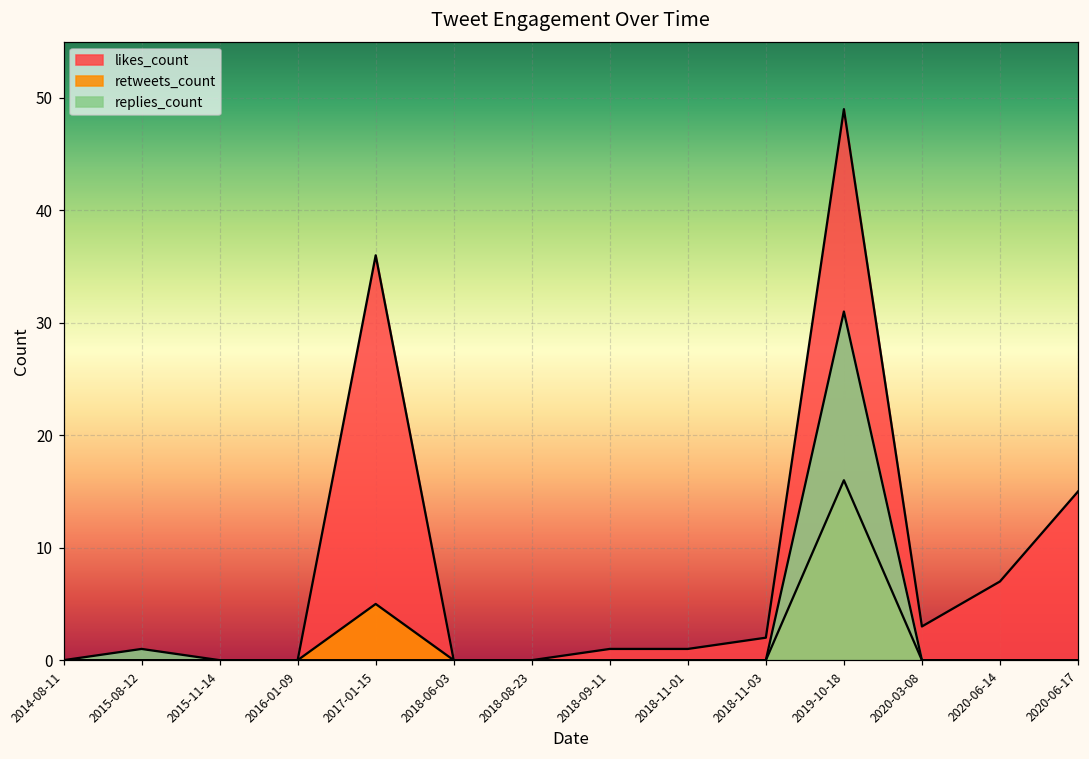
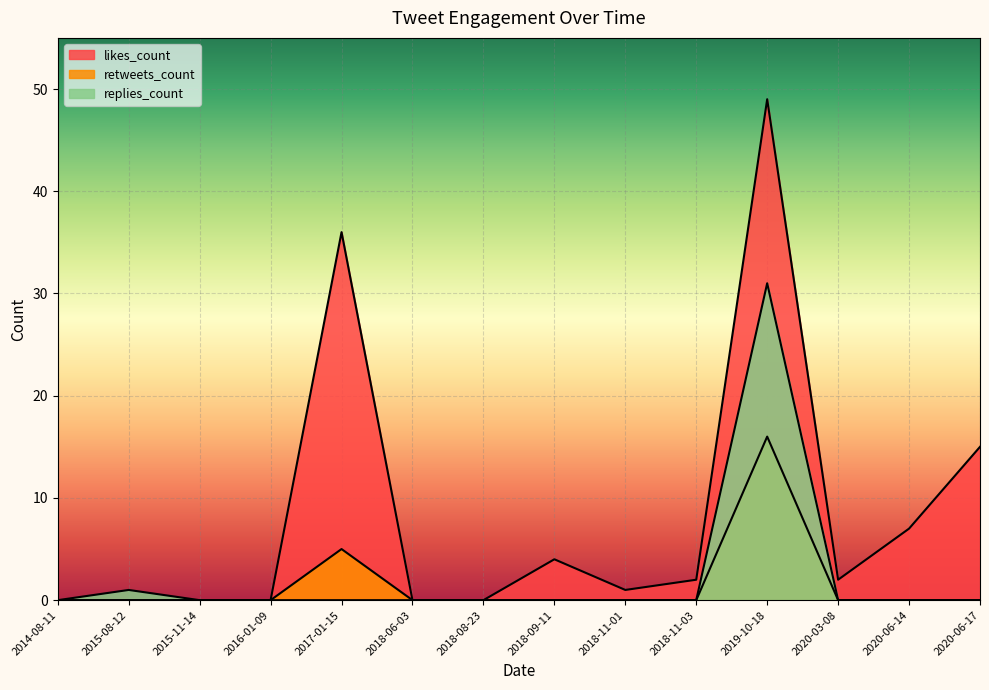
likes_count, 2018-09-11: 1 -> 4
likes_count, 2020-03-08: 3 -> 2
